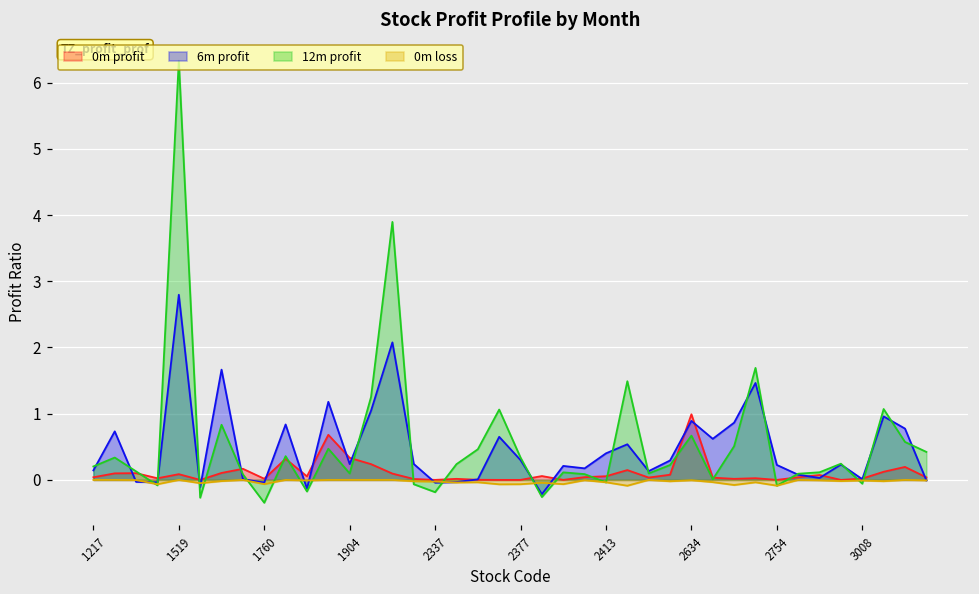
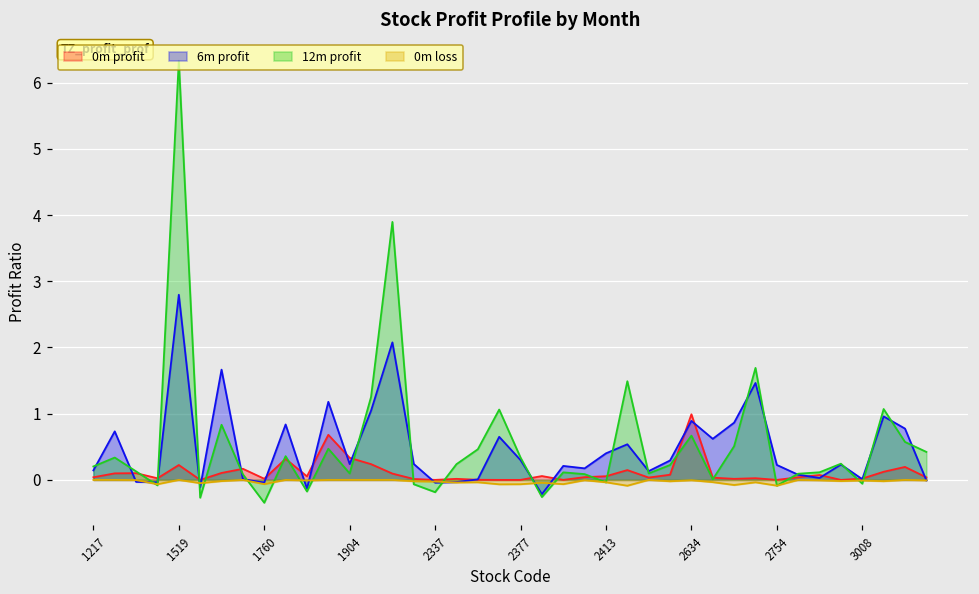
0m profit, 1519: 0.1 -> 0.2
